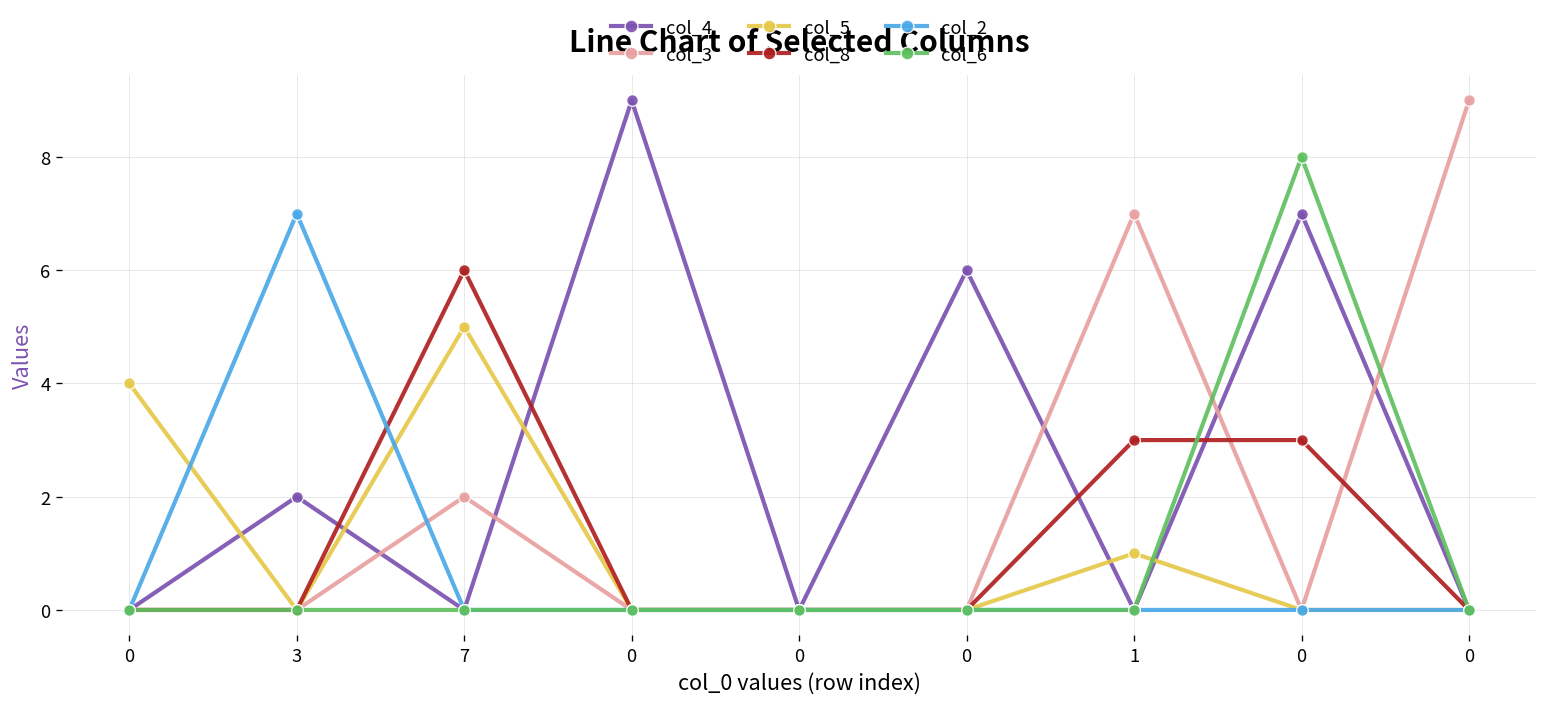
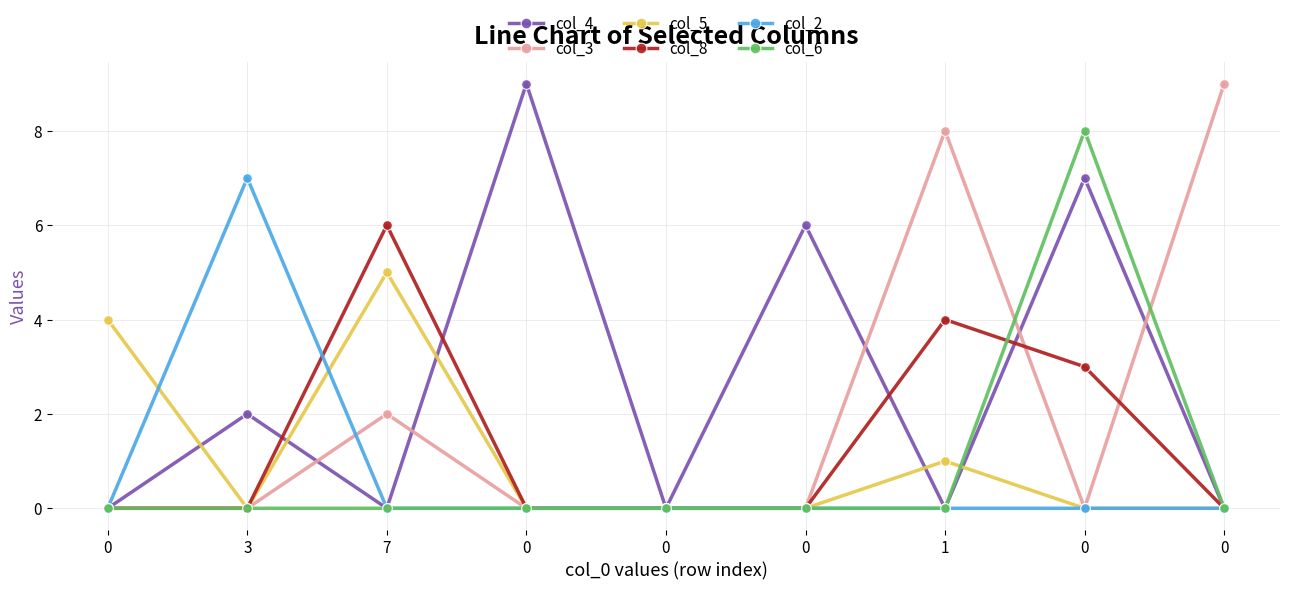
col_3, 1: 7 -> 8
col_8, 1: 3 -> 4
